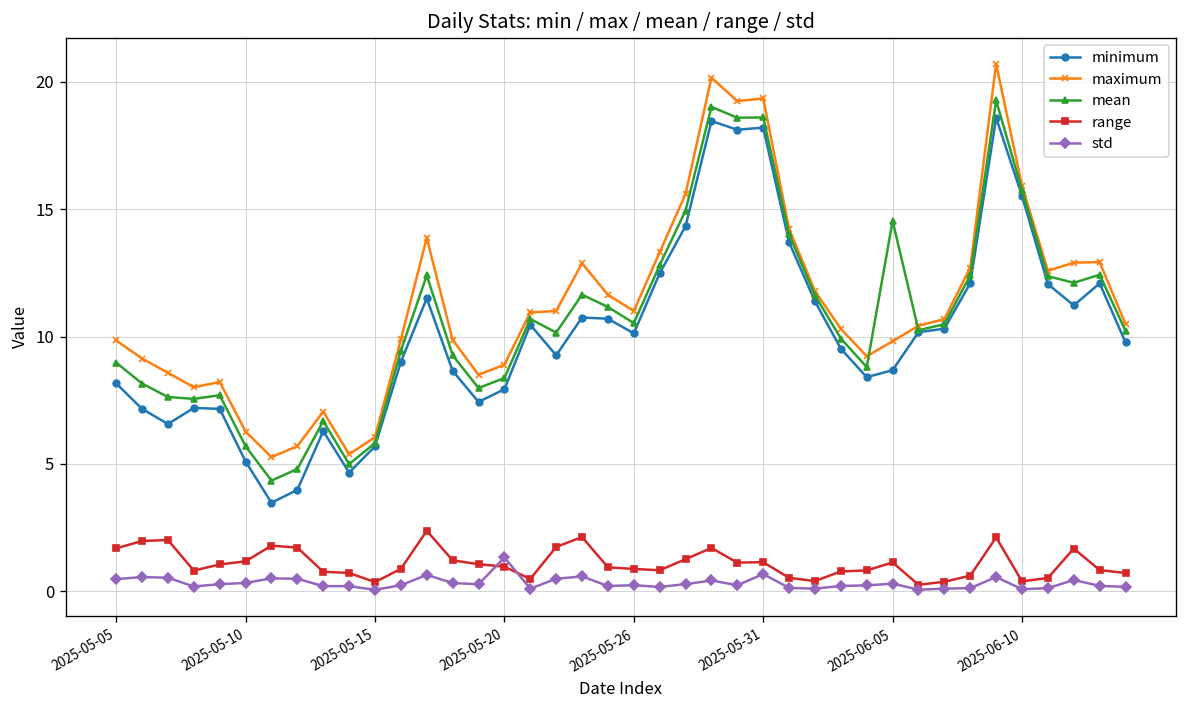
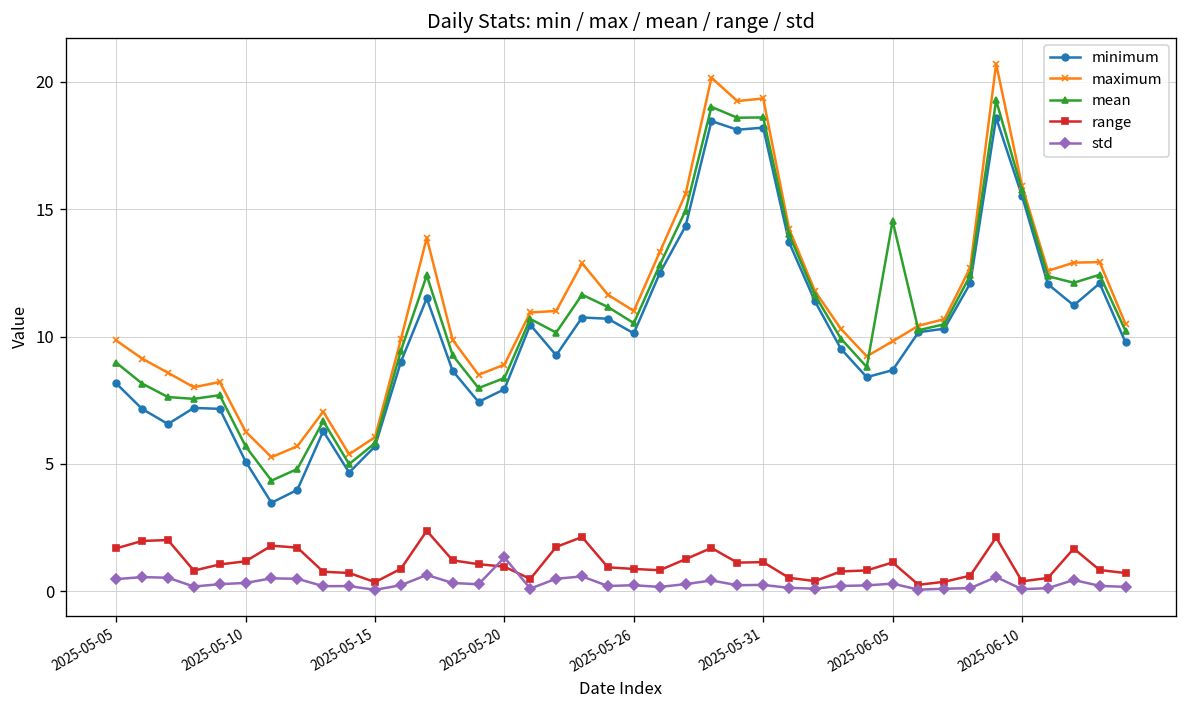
std, 2025-05-31: 0.7 -> 0.3
